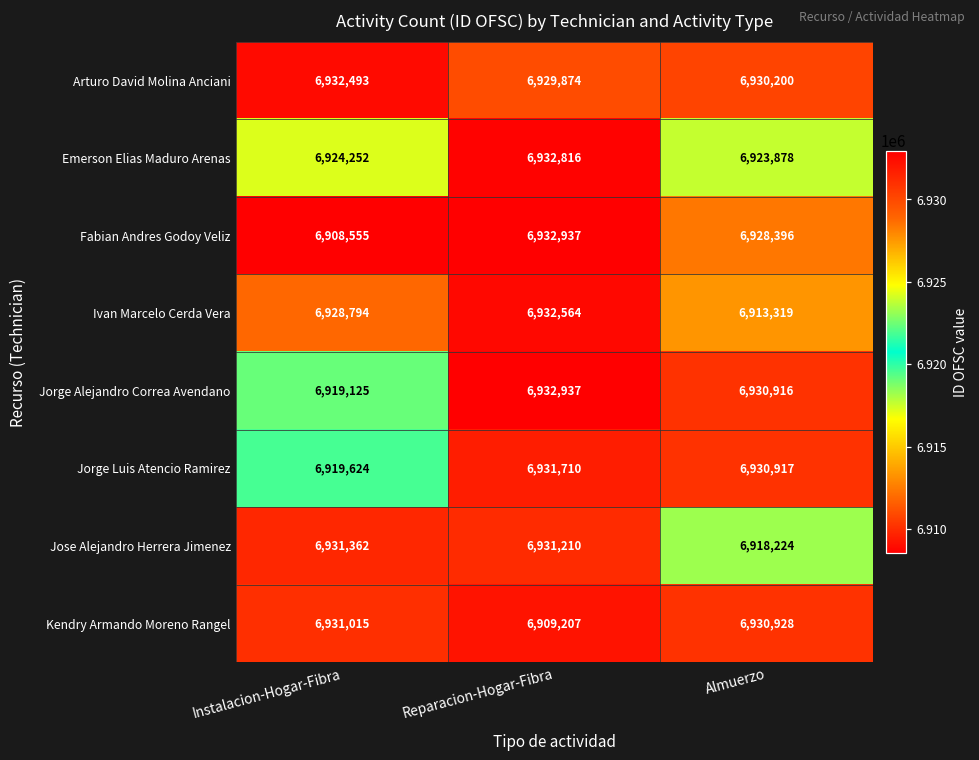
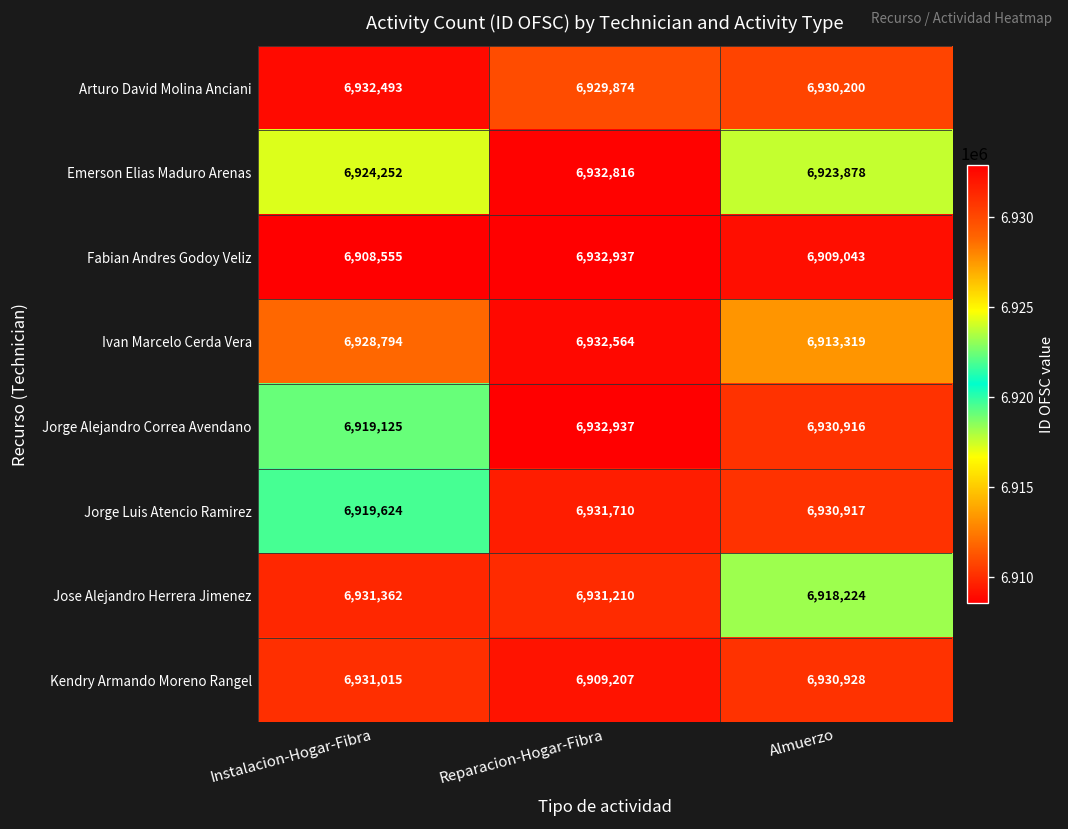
Fabian Andres Godoy Veliz, Almuerzo: 6,928,396 -> 6,909,043
